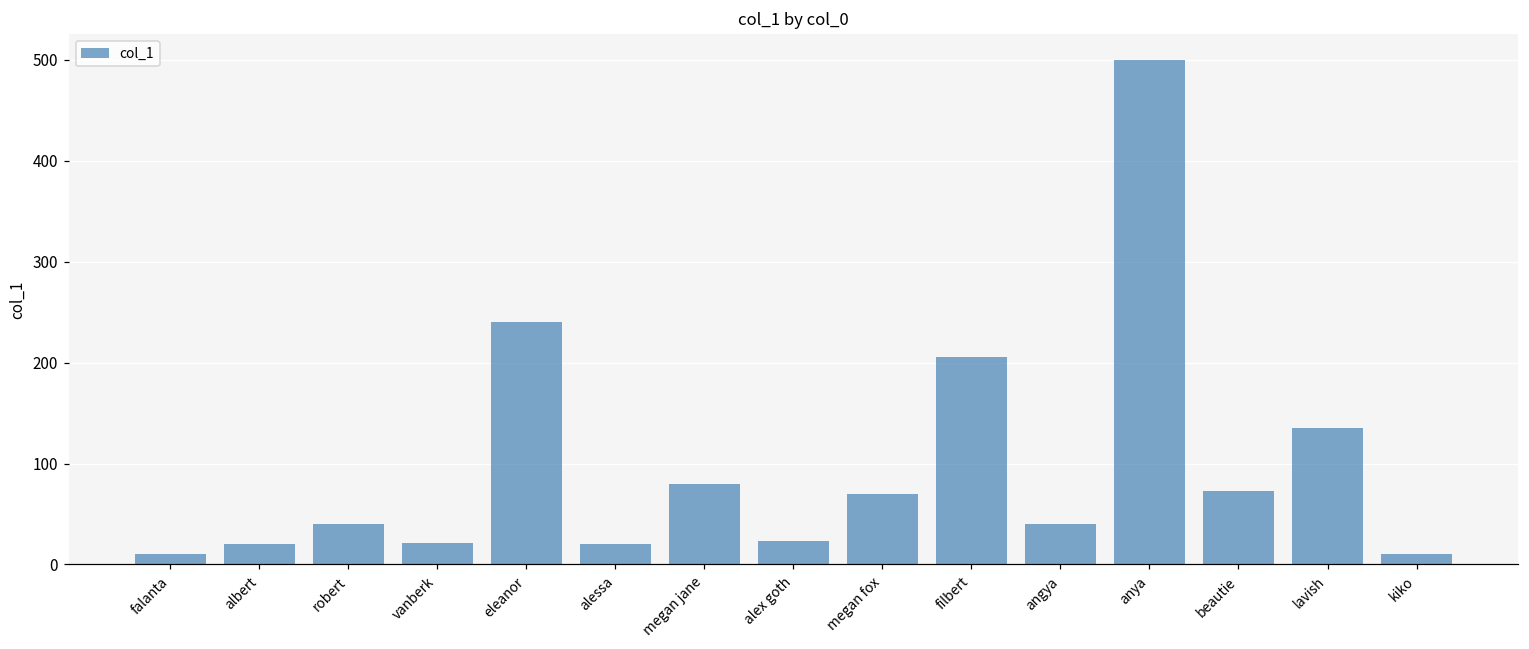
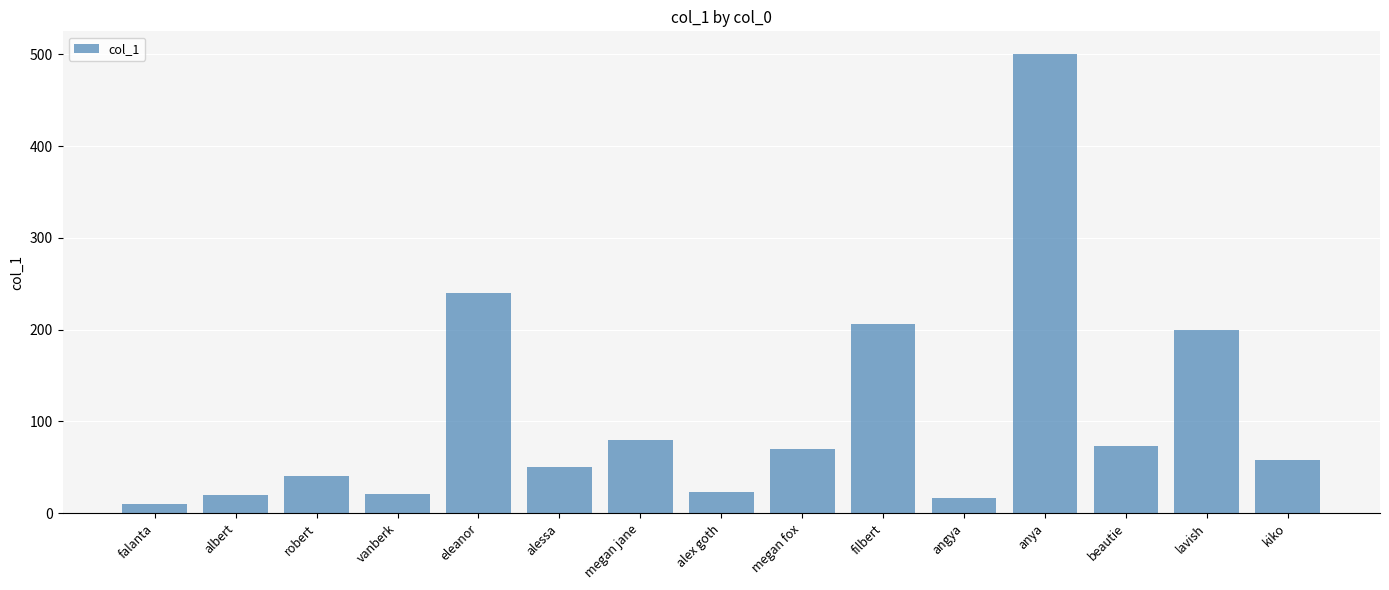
alessa: 20 -> 50
angya: 40 -> 20
lavish: 140 -> 200
kiko: 10 -> 60
